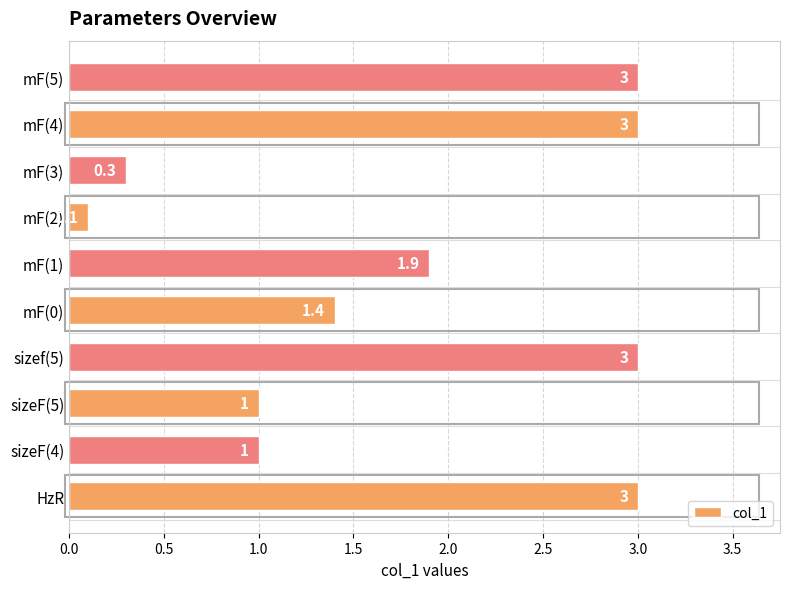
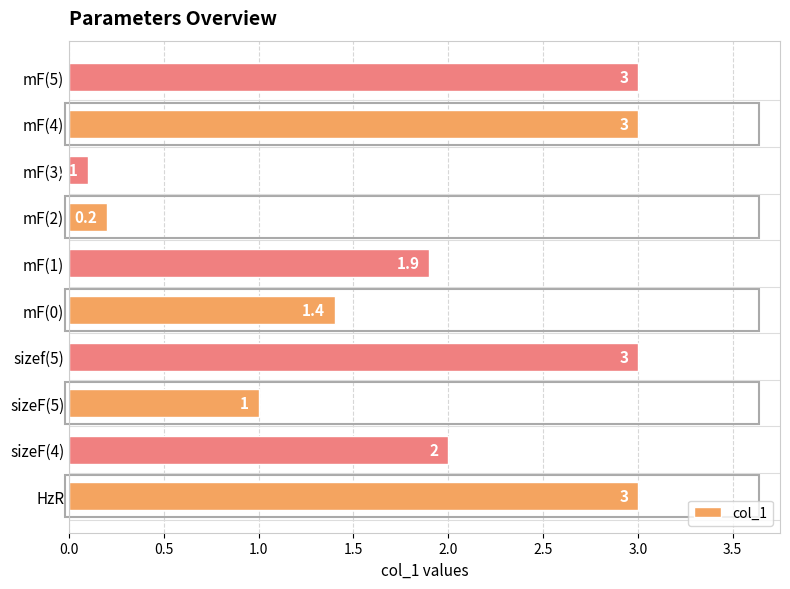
mF(3): 0.3 -> 0.1
mF(2): 0.1 -> 0.2
sizeF(4): 1 -> 2
